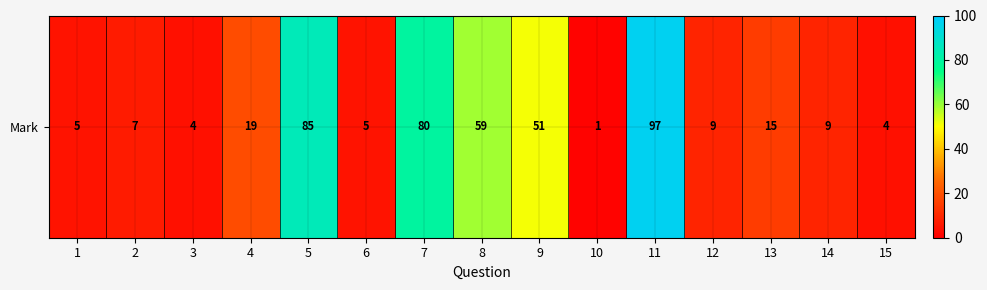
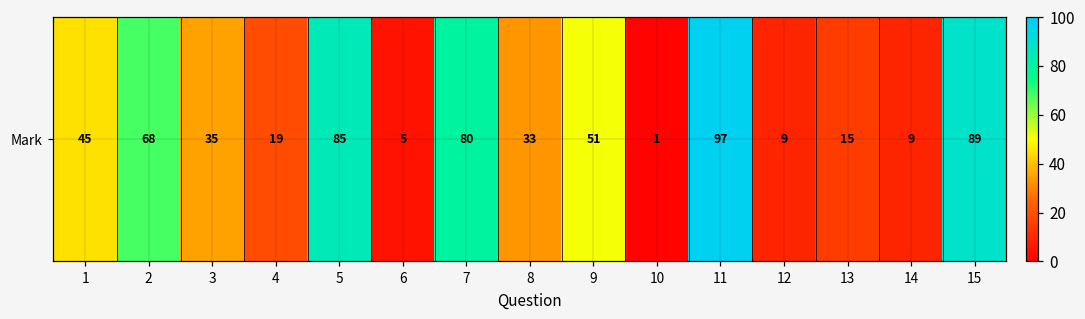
Mark, 1: 5 -> 45
Mark, 2: 7 -> 68
Mark, 3: 4 -> 35
Mark, 8: 59 -> 33
Mark, 15: 4 -> 89
